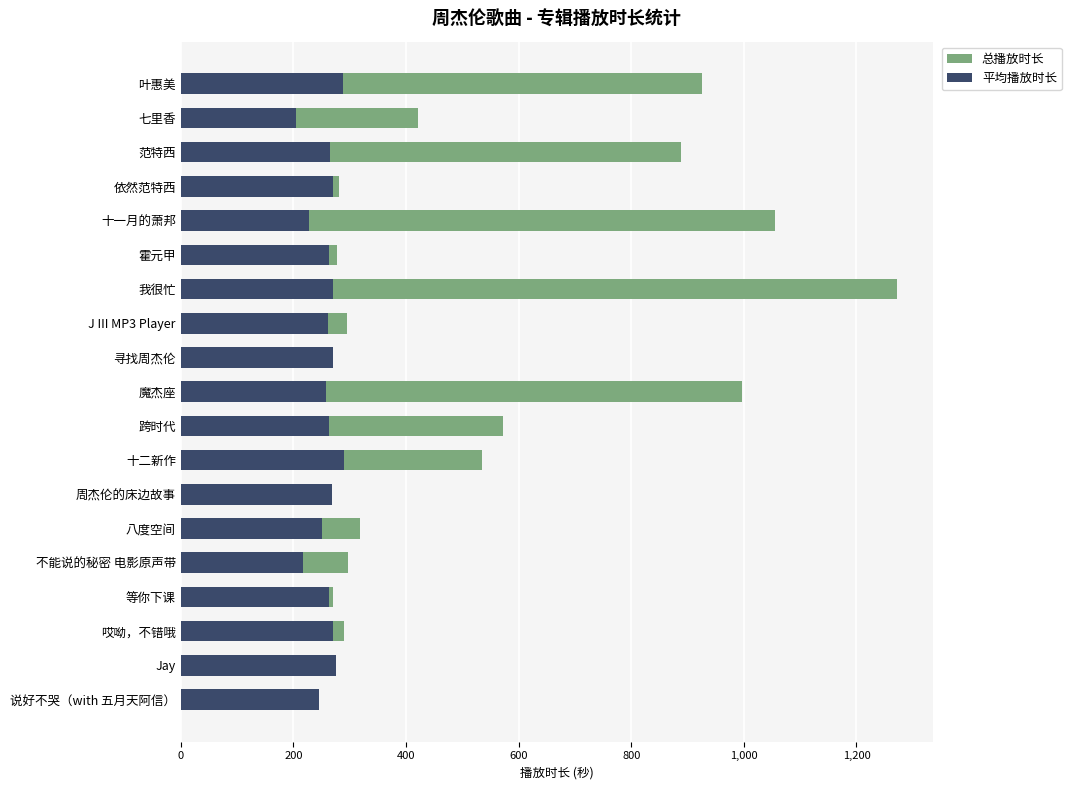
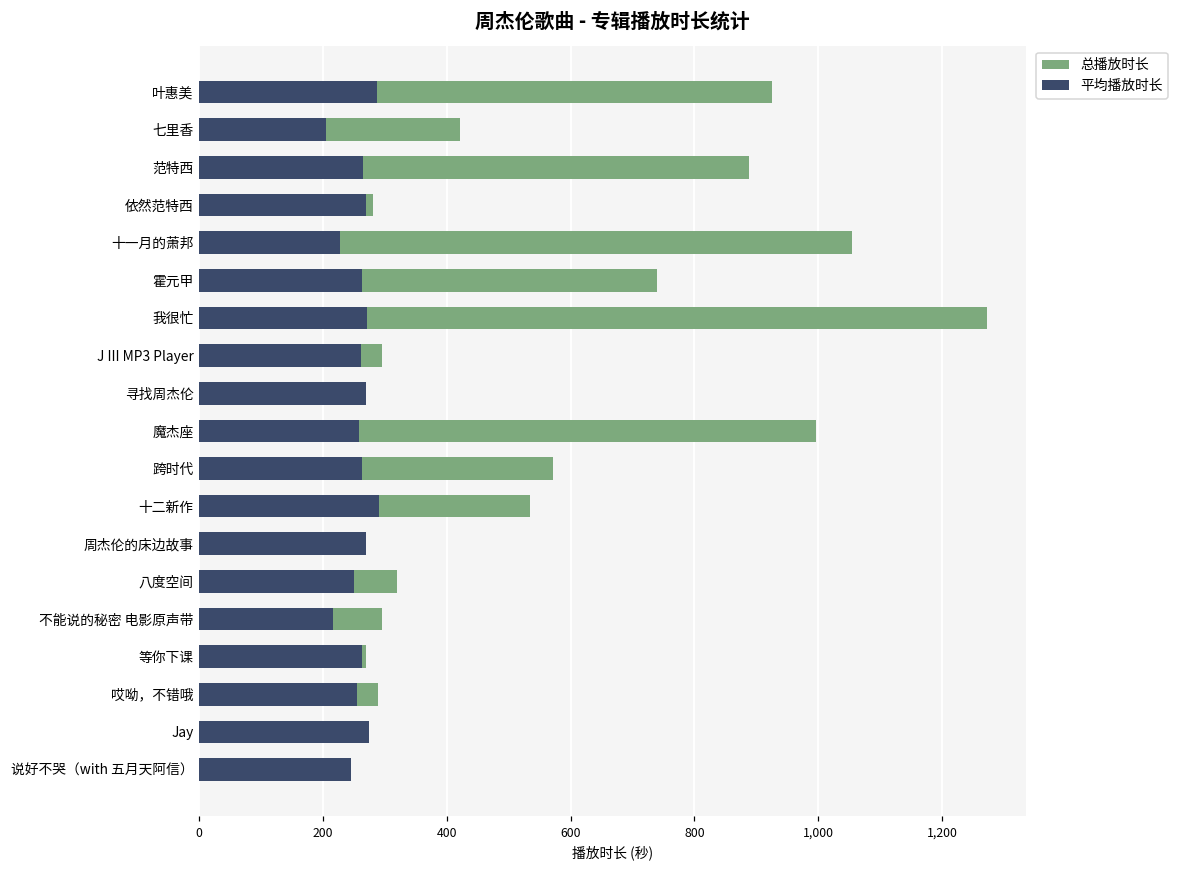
总播放时长, 霍元甲: 280 -> 740
平均播放时长, 哎呦，不错哦: 270 -> 260
